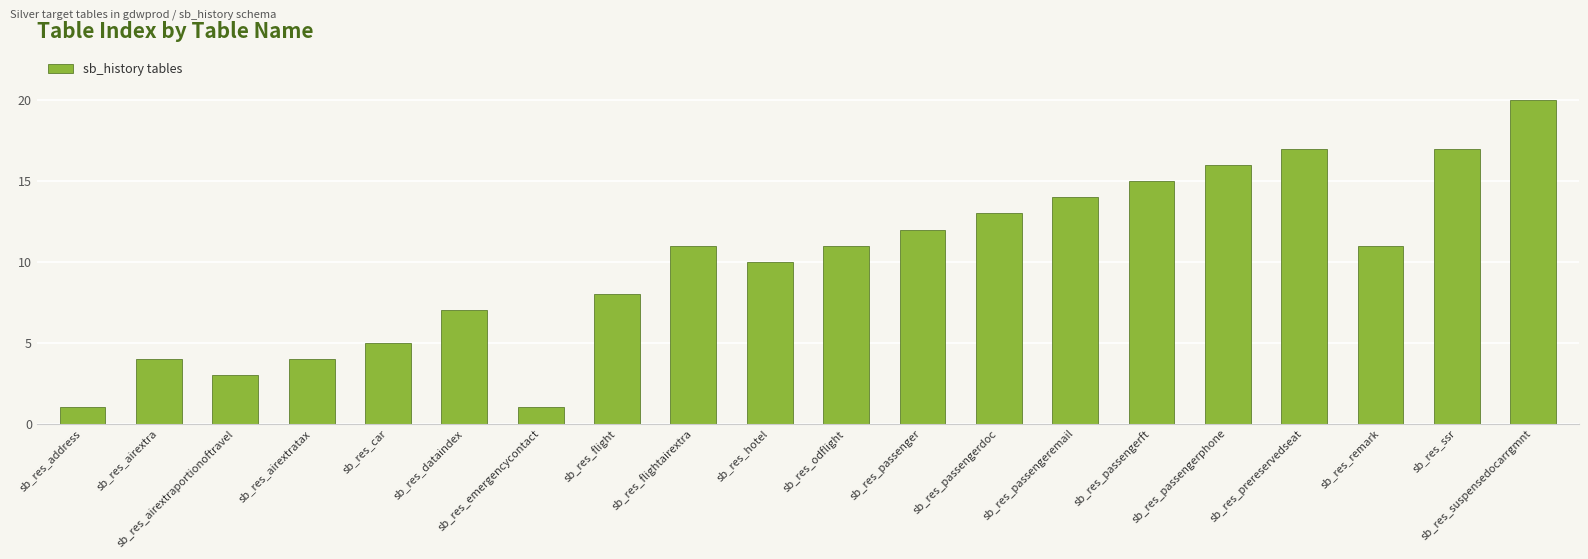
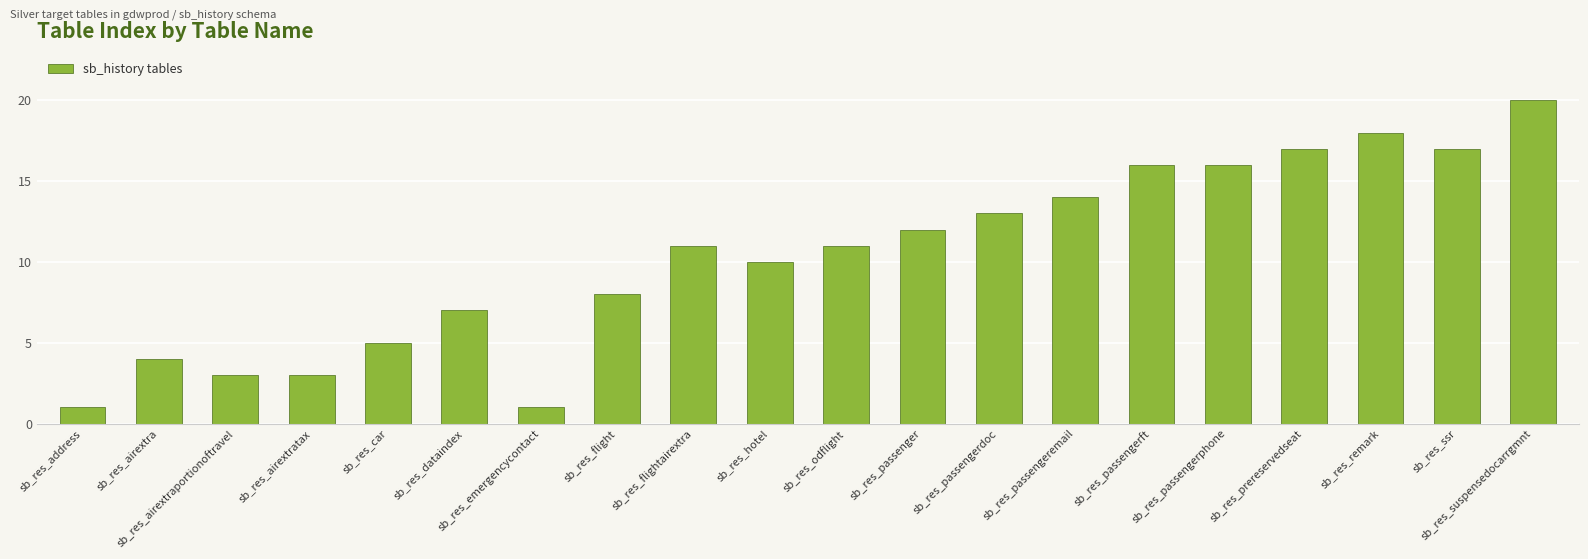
sb_res_airextratax: 4 -> 3
sb_res_passengerft: 15 -> 16
sb_res_remark: 11 -> 18
